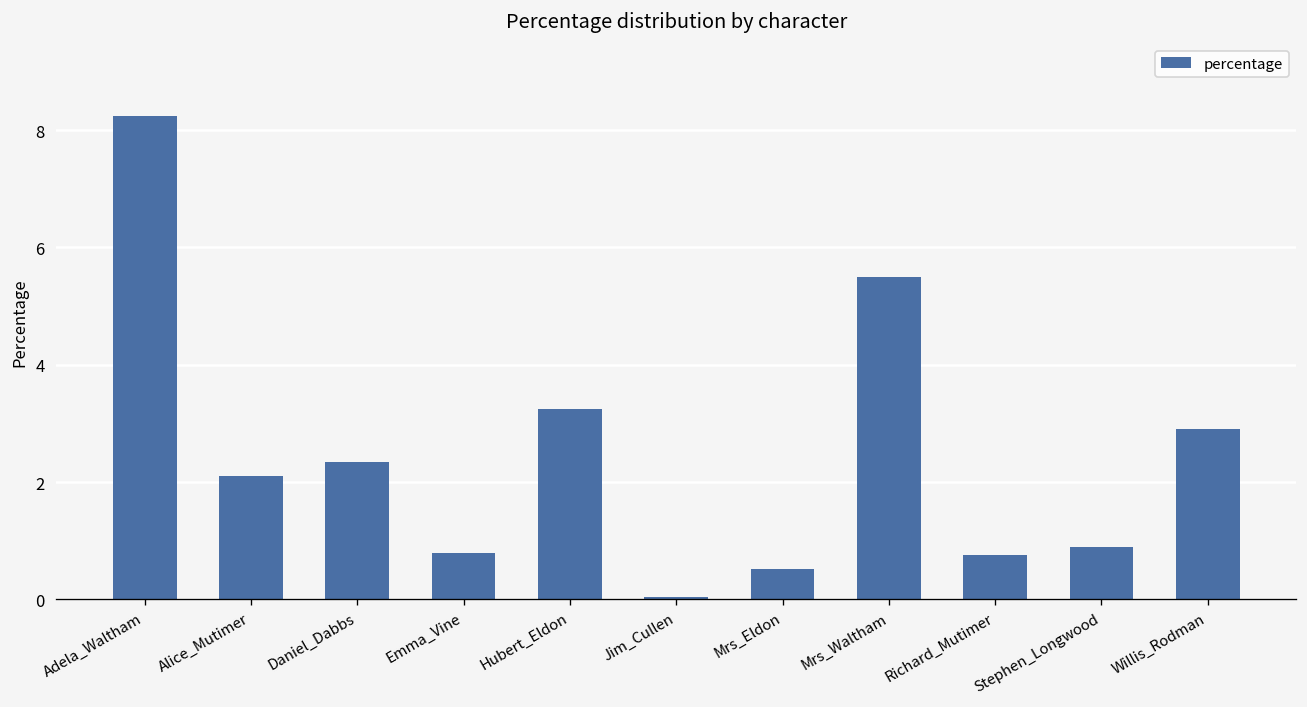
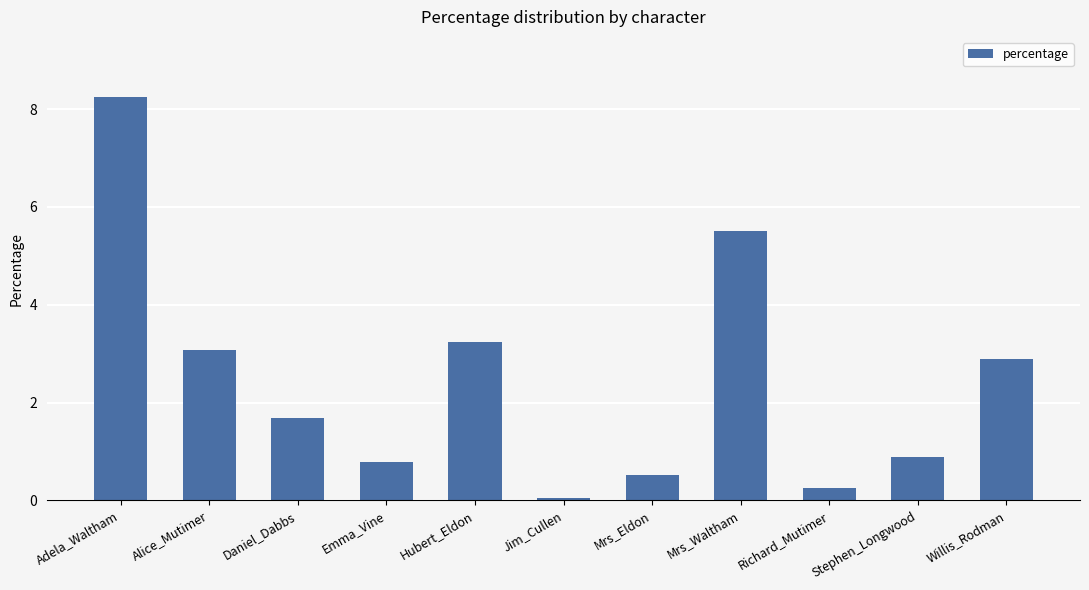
Alice_Mutimer: 2.1 -> 3.1
Daniel_Dabbs: 2.3 -> 1.7
Richard_Mutimer: 0.7 -> 0.3
